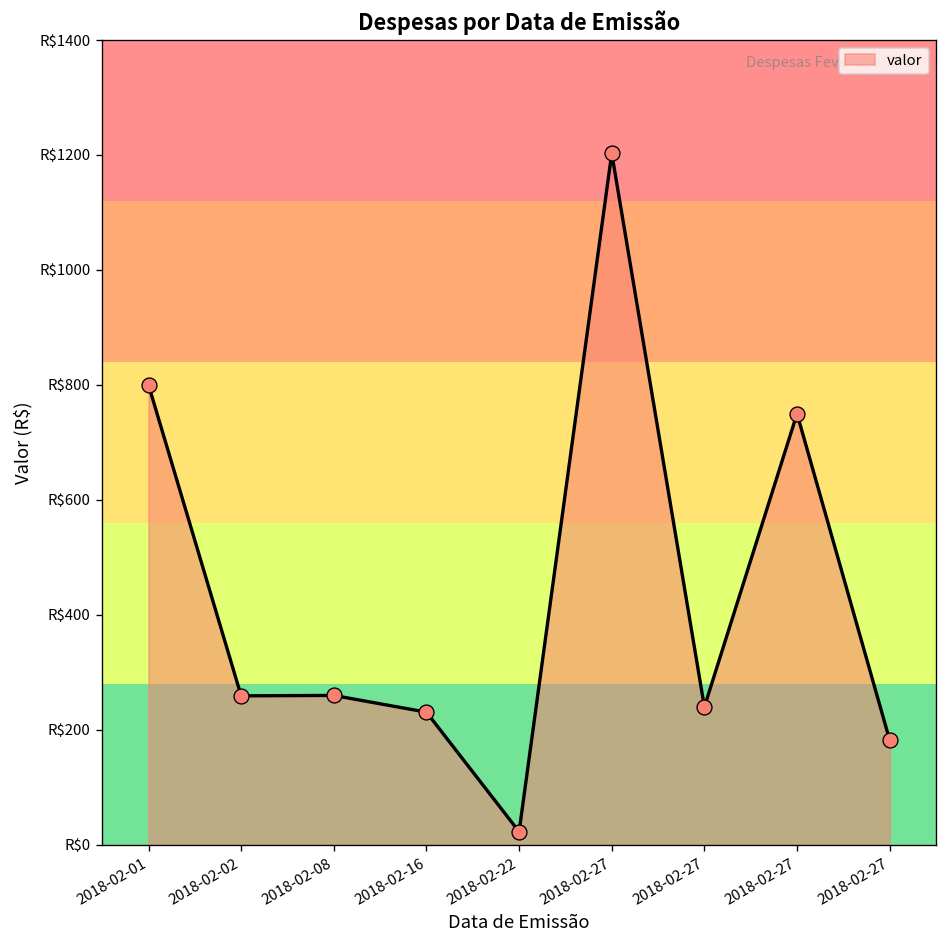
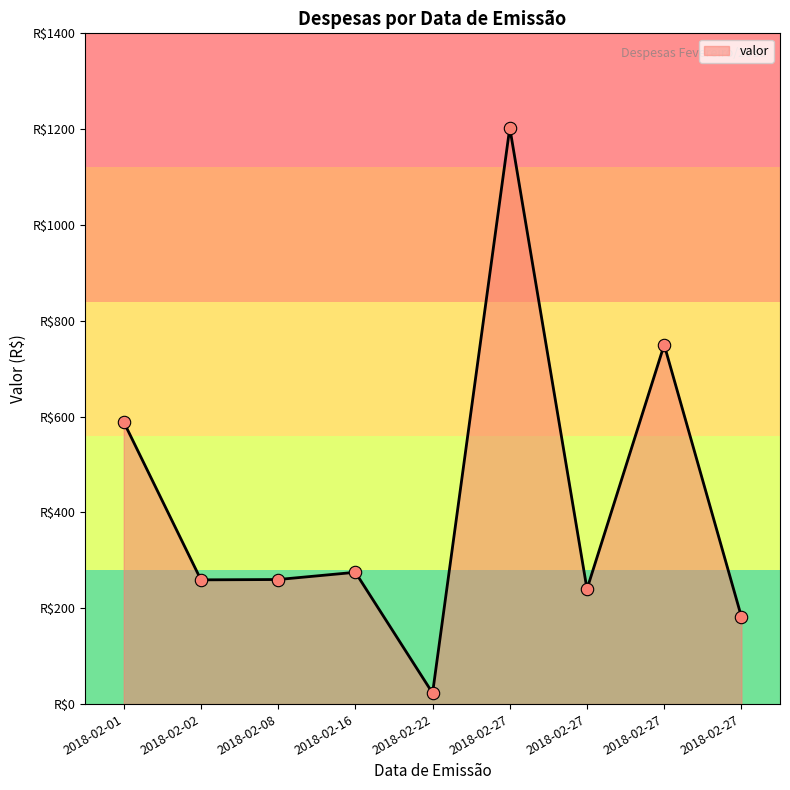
2018-02-01: R$800 -> R$590
2018-02-16: R$230 -> R$280
